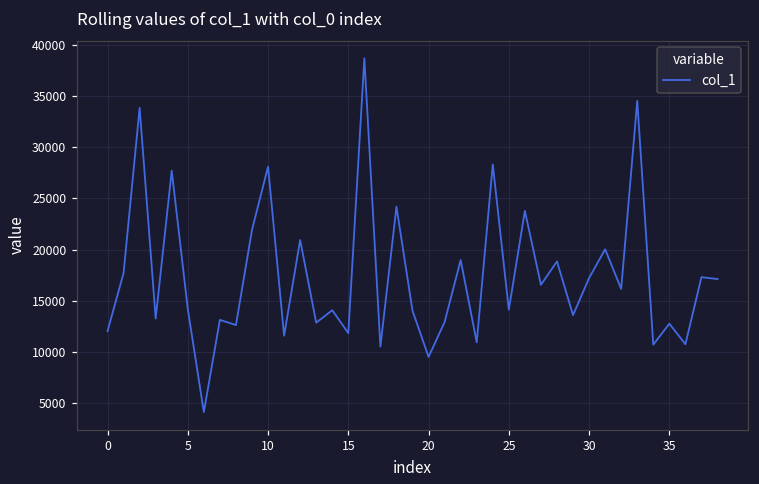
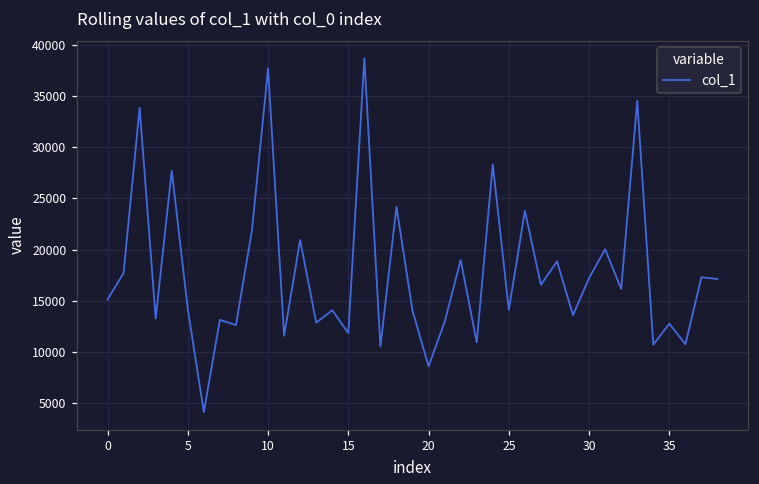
0: 12000 -> 15000
10: 28000 -> 38000
20: 9500 -> 8600
